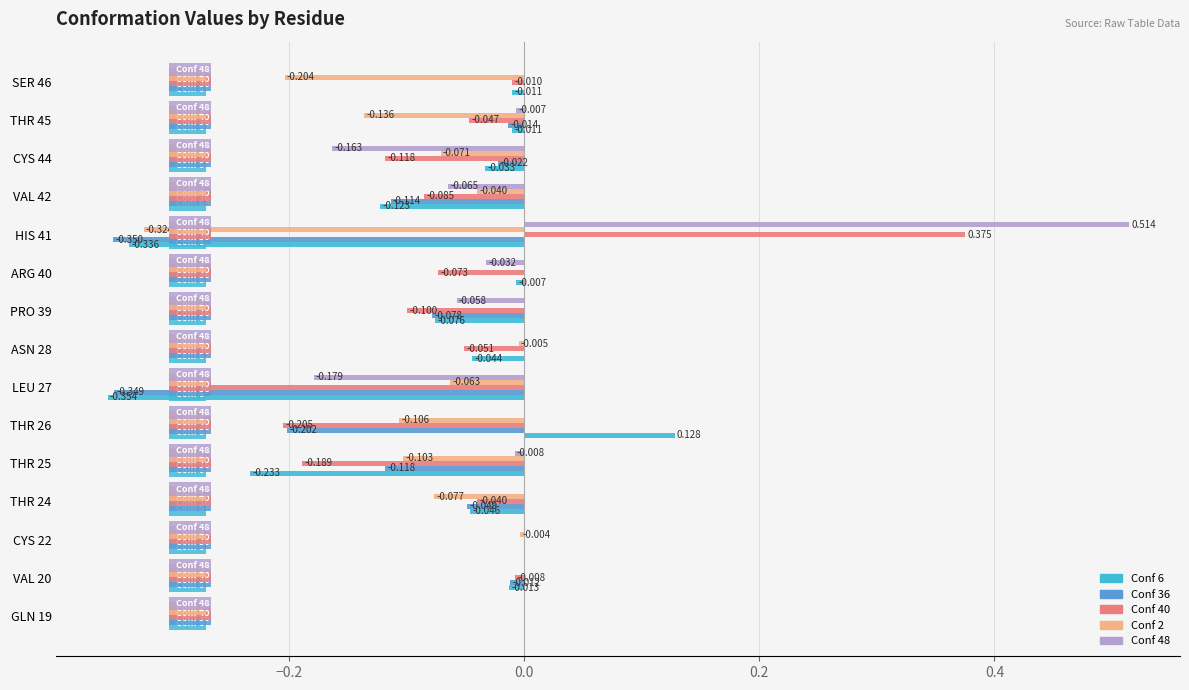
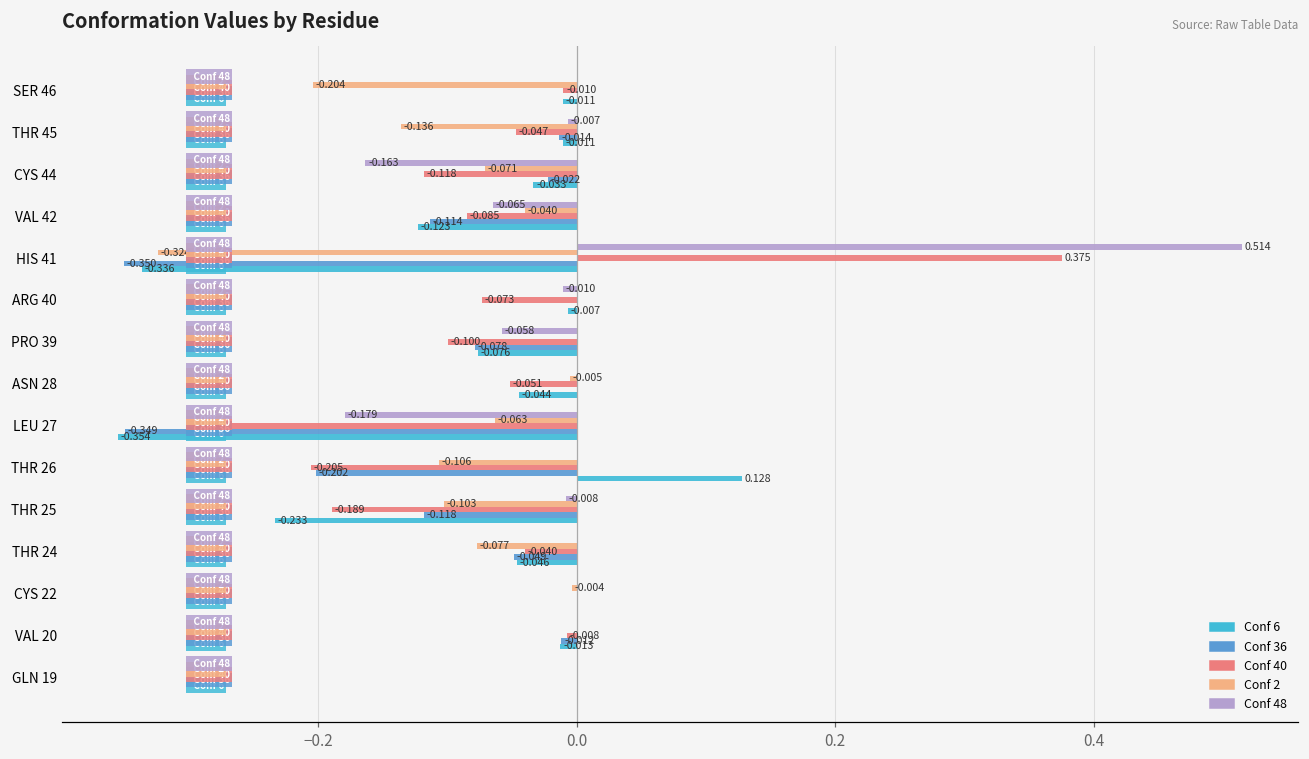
Conf 48, ARG 40: -0.032 -> -0.010
